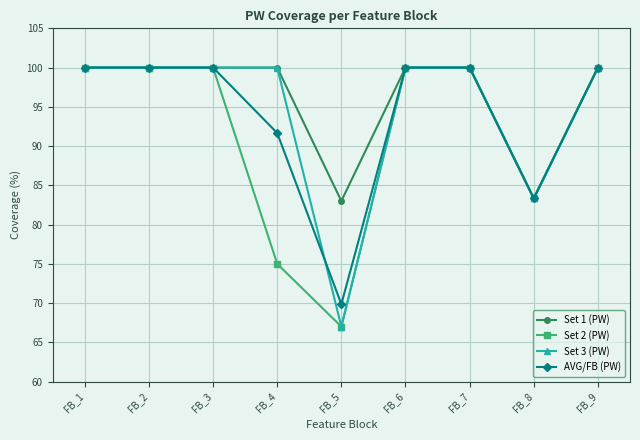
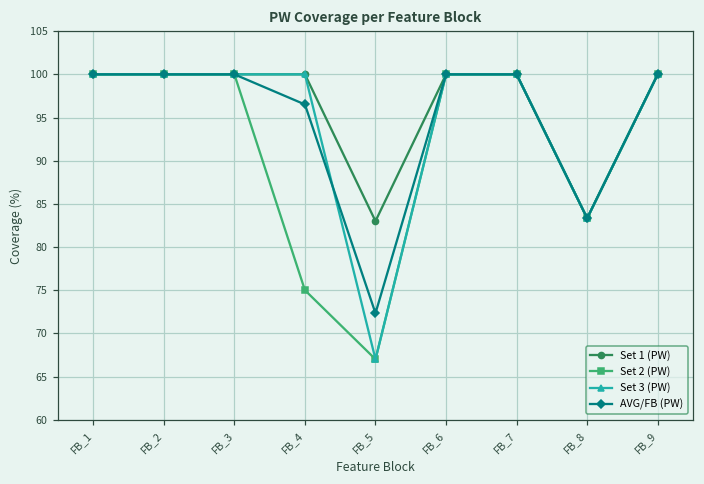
AVG/FB (PW), FB_4: 92 -> 97
AVG/FB (PW), FB_5: 70 -> 72
